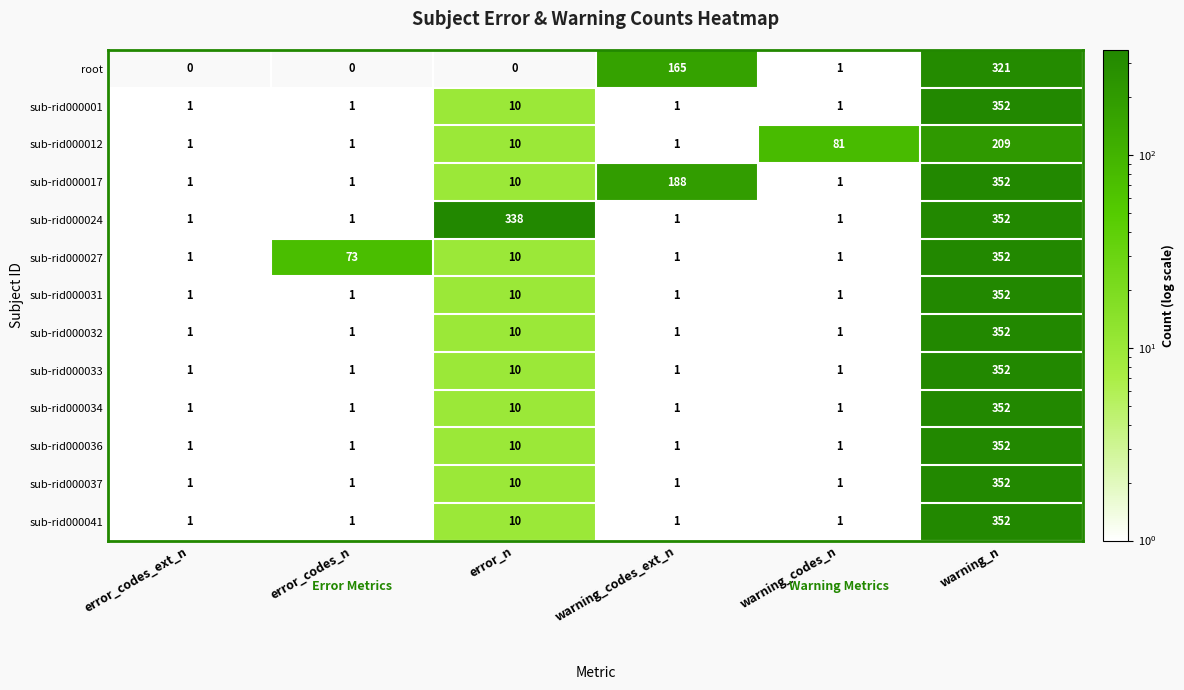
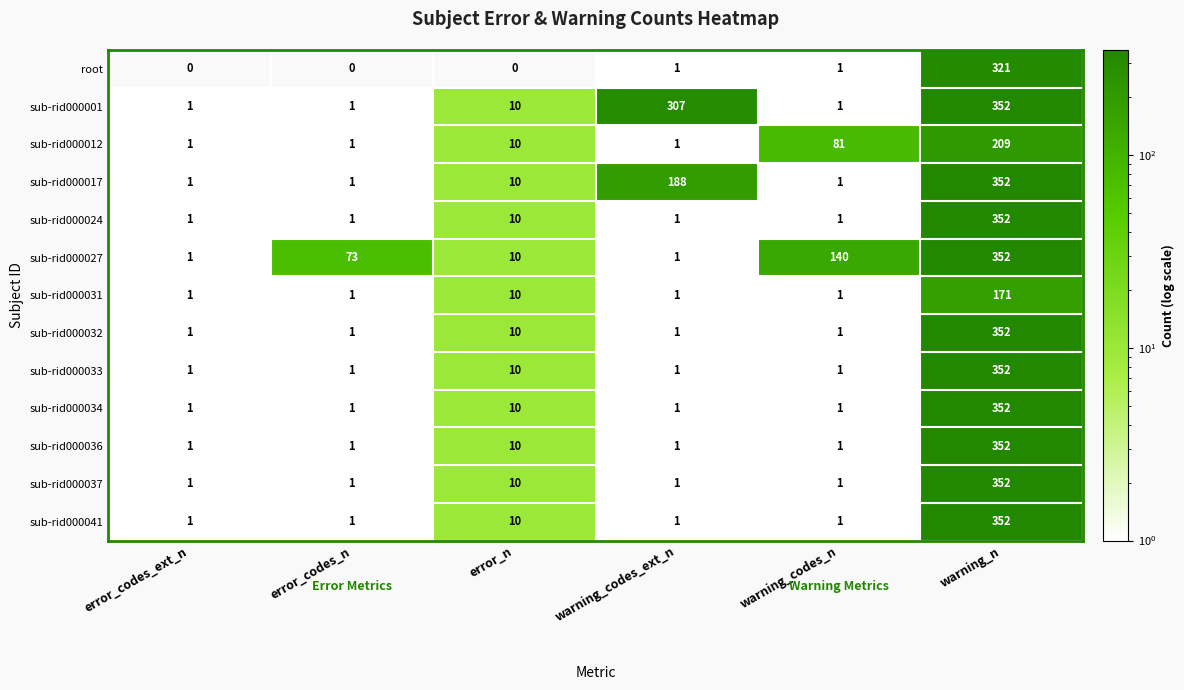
root, warning_codes_ext_n: 165 -> 1
sub-rid000001, warning_codes_ext_n: 1 -> 307
sub-rid000024, error_n: 338 -> 10
sub-rid000027, warning_codes_n: 1 -> 140
sub-rid000031, warning_n: 352 -> 171
